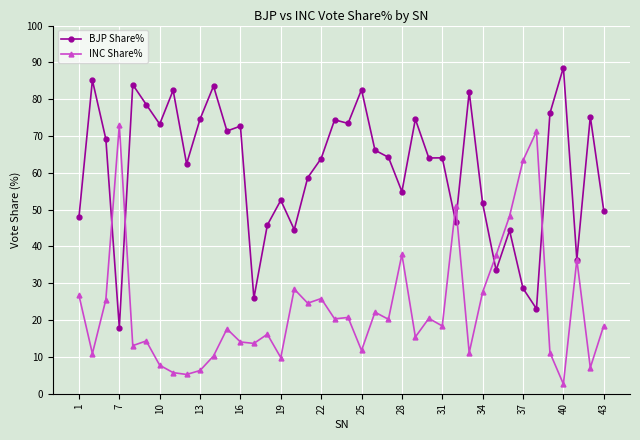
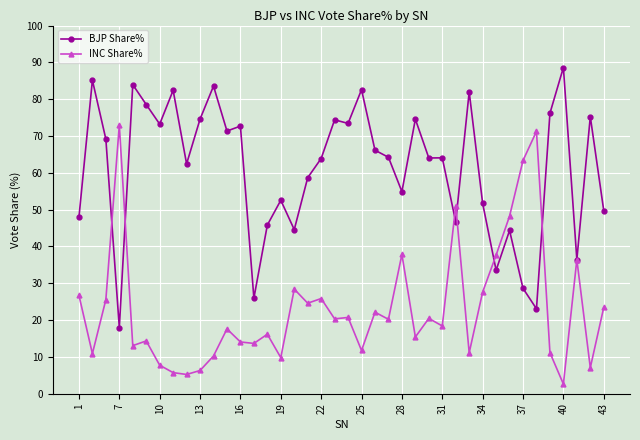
INC Share%, 43: 19 -> 23
